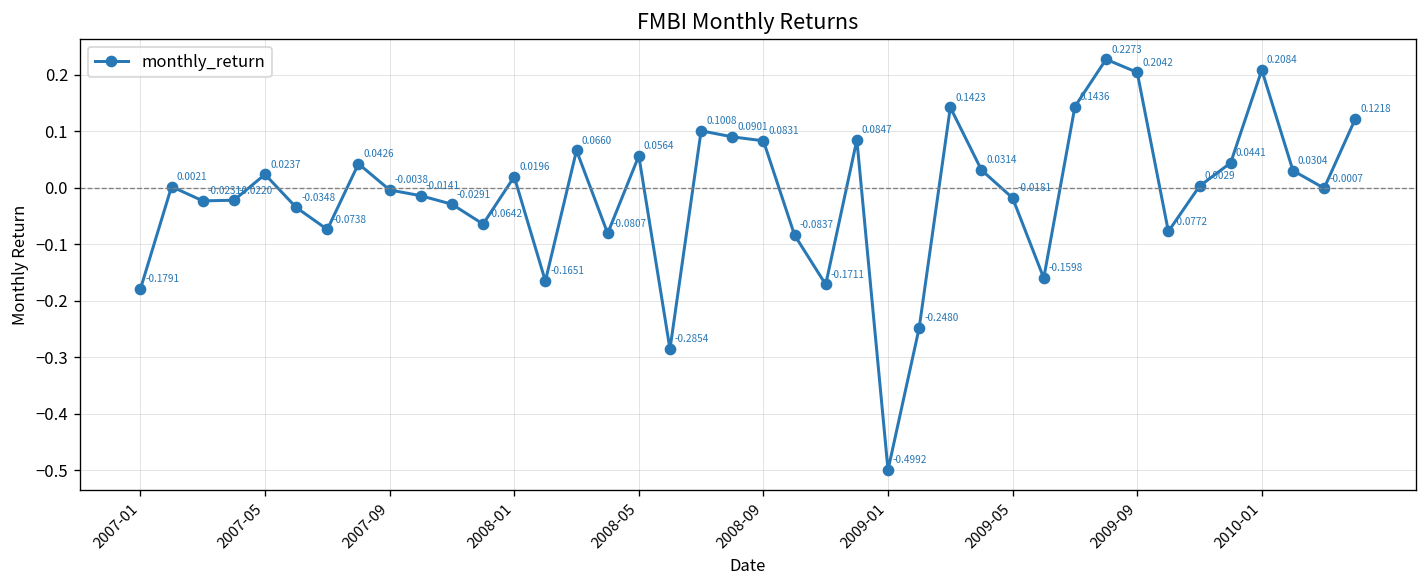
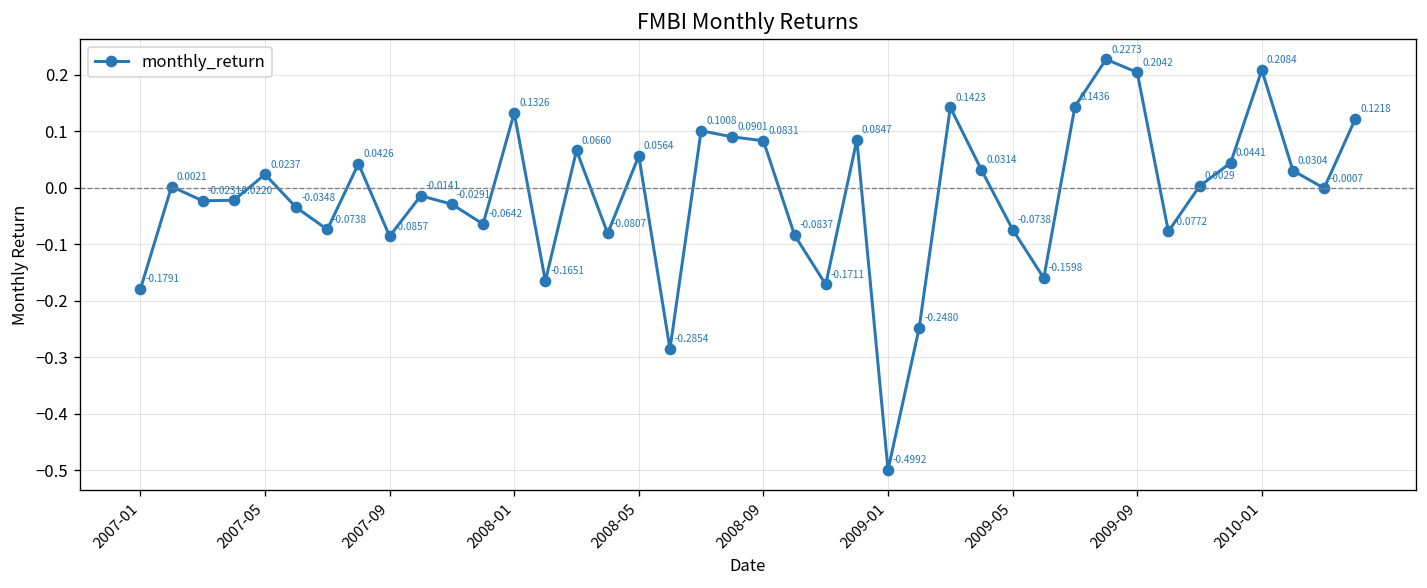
2007-09: -0.0038 -> -0.0857
2008-01: 0.0196 -> 0.1326
2009-05: -0.0181 -> -0.0738
